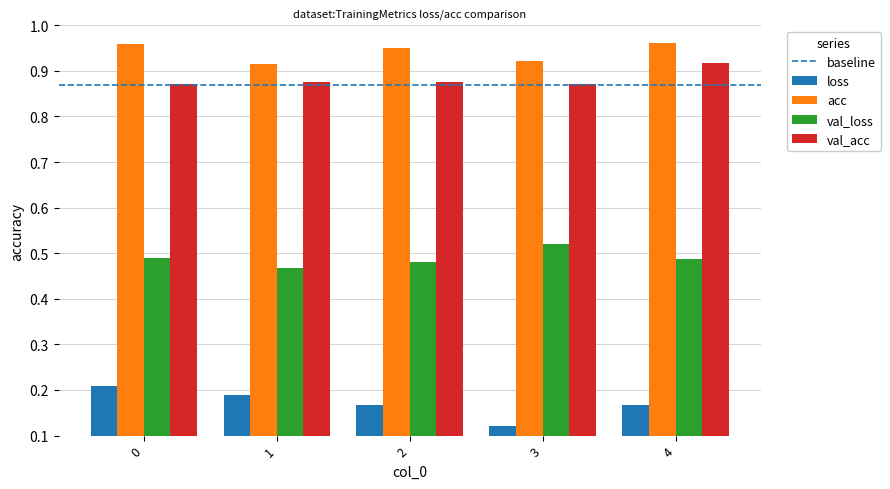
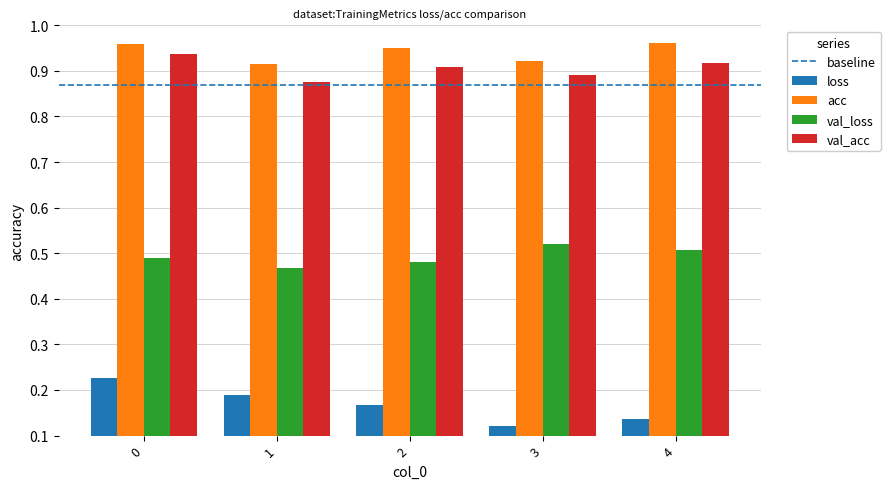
loss, 0: 0.21 -> 0.23
val_acc, 0: 0.87 -> 0.94
val_acc, 2: 0.87 -> 0.91
val_acc, 3: 0.87 -> 0.89
loss, 4: 0.17 -> 0.14
val_loss, 4: 0.49 -> 0.51
